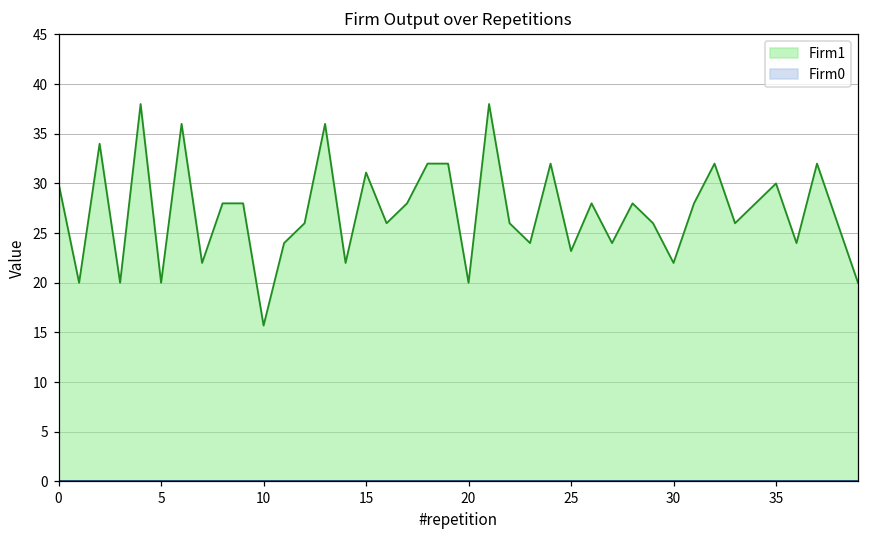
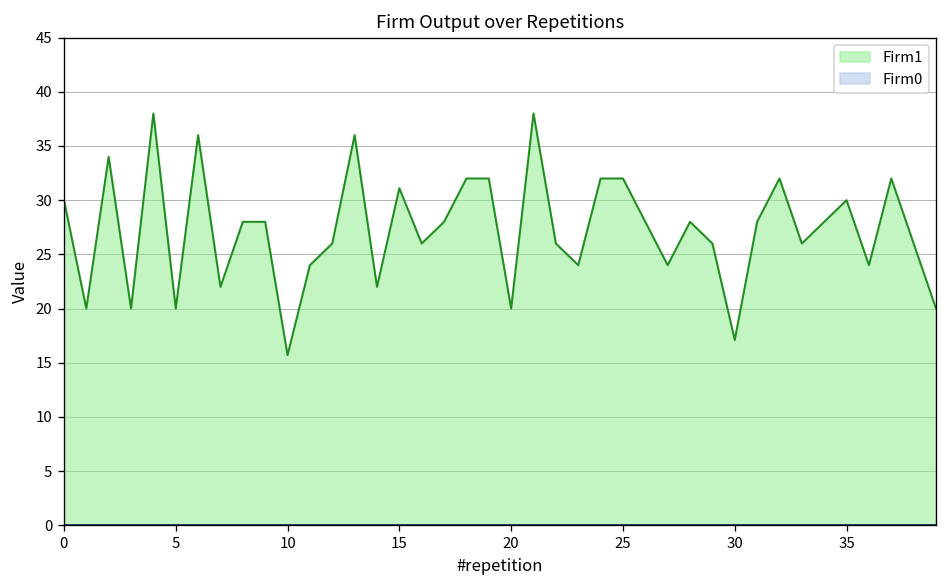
Firm1, 25: 23 -> 32
Firm1, 30: 22 -> 17
